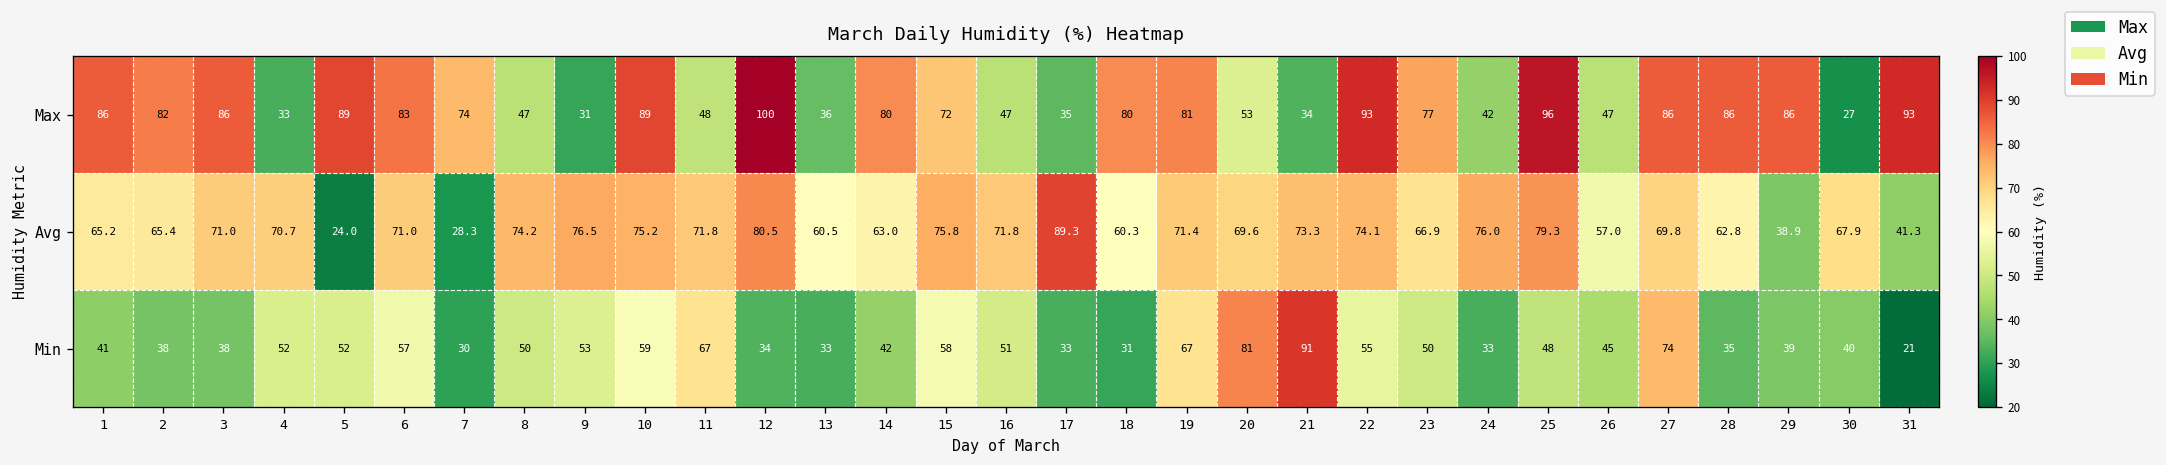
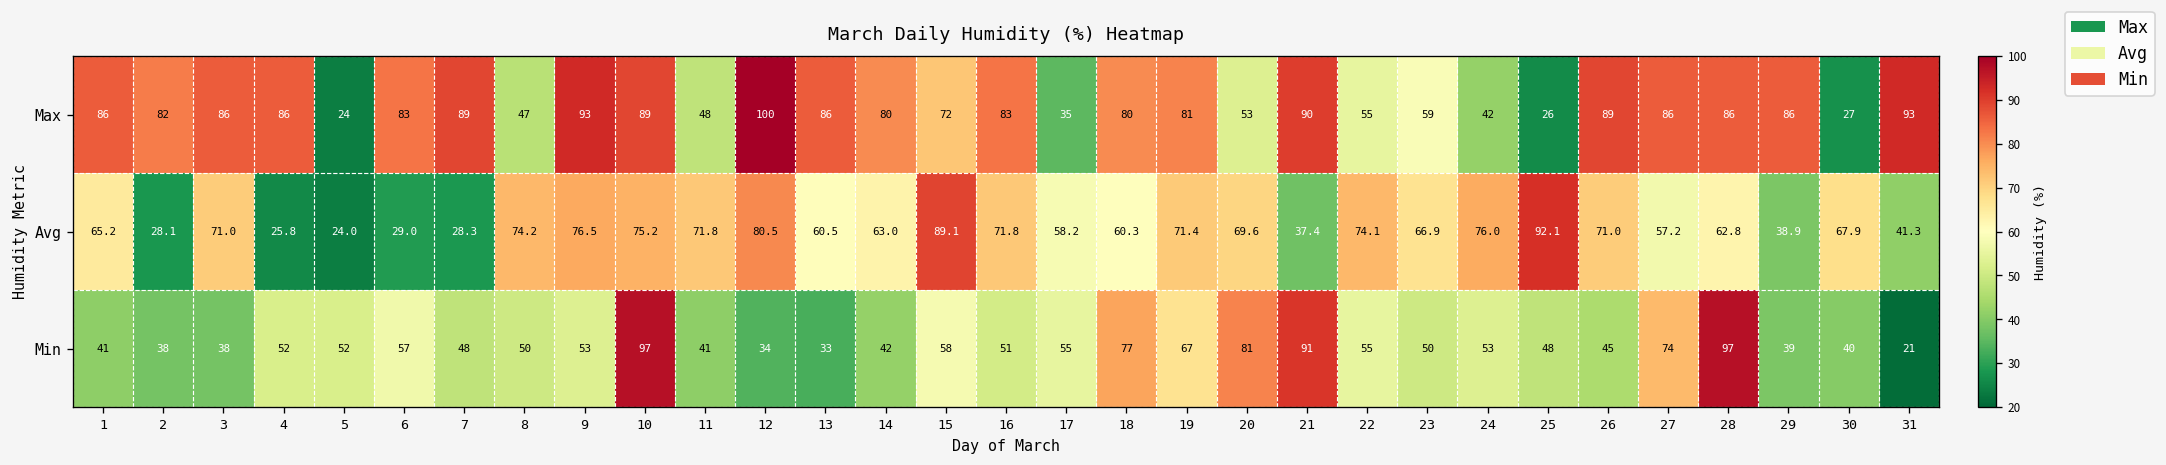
Max, 4: 33 -> 86
Max, 5: 89 -> 24
Max, 7: 74 -> 89
Max, 9: 31 -> 93
Max, 13: 36 -> 86
Max, 16: 47 -> 83
Max, 21: 34 -> 90
Max, 22: 93 -> 55
Max, 23: 77 -> 59
Max, 25: 96 -> 26
Max, 26: 47 -> 89
Avg, 2: 65.4 -> 28.1
Avg, 4: 70.7 -> 25.8
Avg, 6: 71.0 -> 29.0
Avg, 15: 75.8 -> 89.1
Avg, 17: 89.3 -> 58.2
Avg, 21: 73.3 -> 37.4
Avg, 25: 79.3 -> 92.1
Avg, 26: 57.0 -> 71.0
Avg, 27: 69.8 -> 57.2
Min, 7: 30 -> 48
Min, 10: 59 -> 97
Min, 11: 67 -> 41
Min, 17: 33 -> 55
Min, 18: 31 -> 77
Min, 24: 33 -> 53
Min, 28: 35 -> 97
